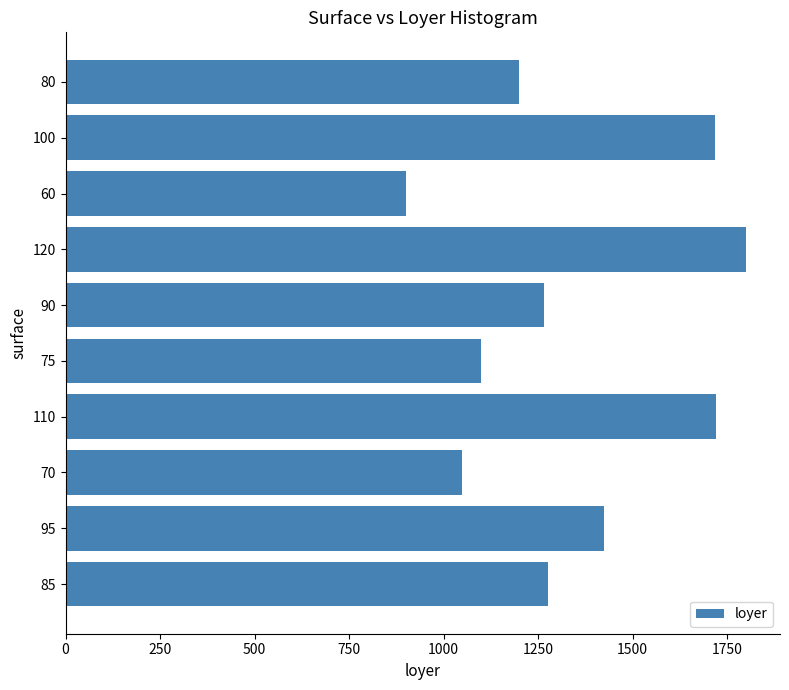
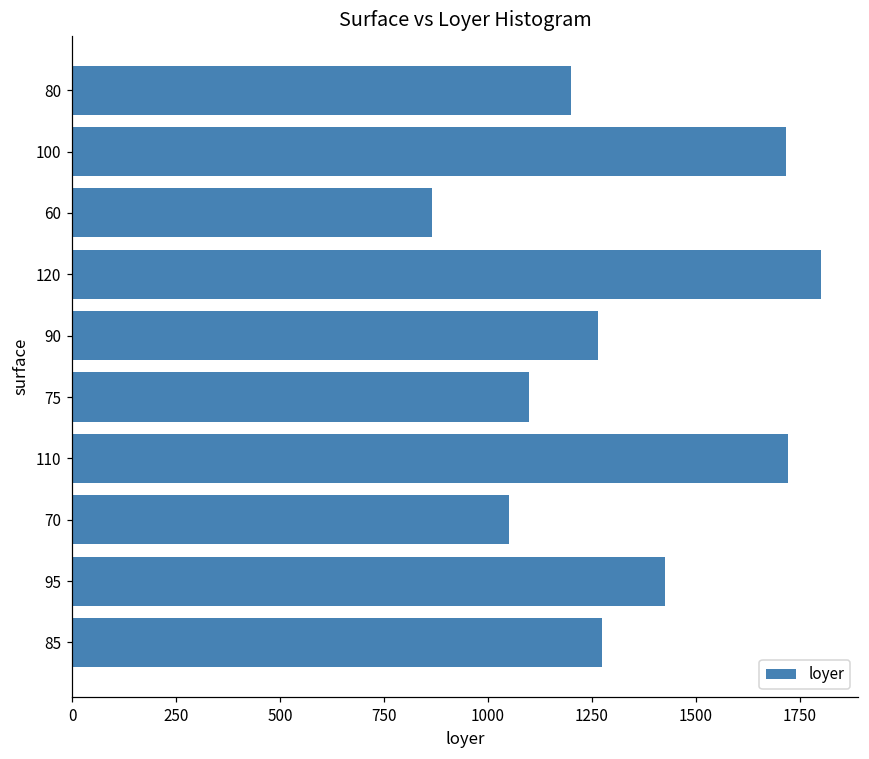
60: 900 -> 870
